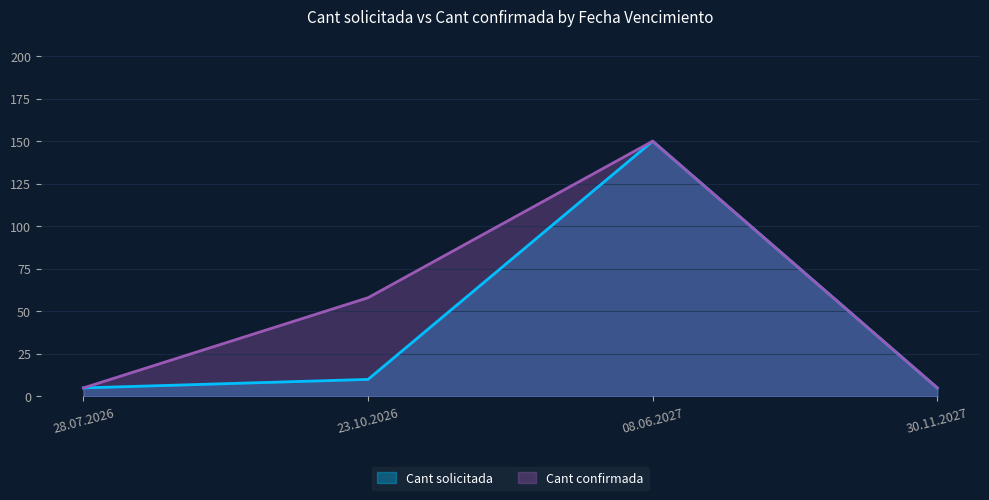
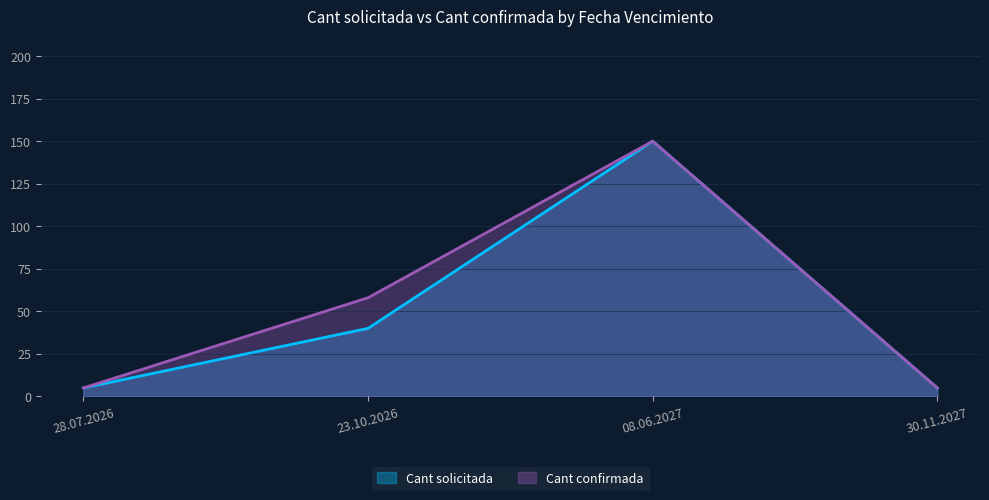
Cant solicitada, 23.10.2026: 10 -> 40
